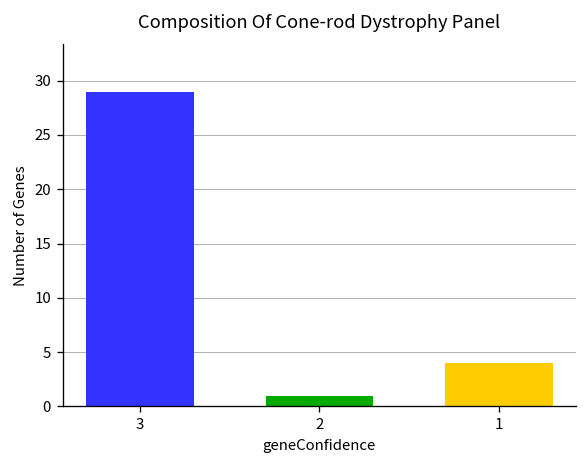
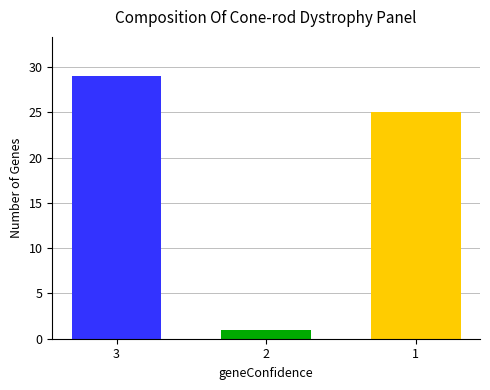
1: 4 -> 25
